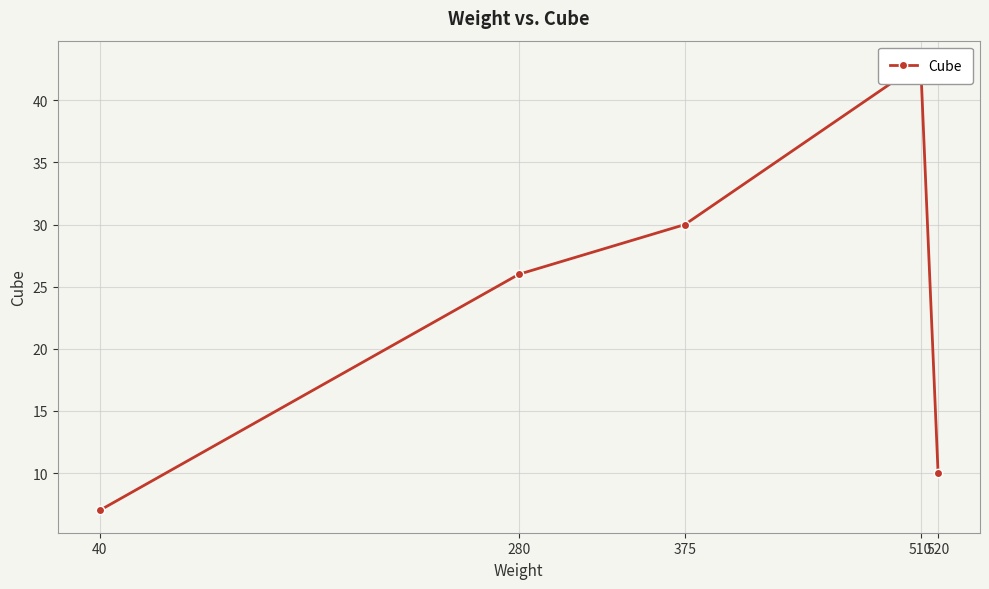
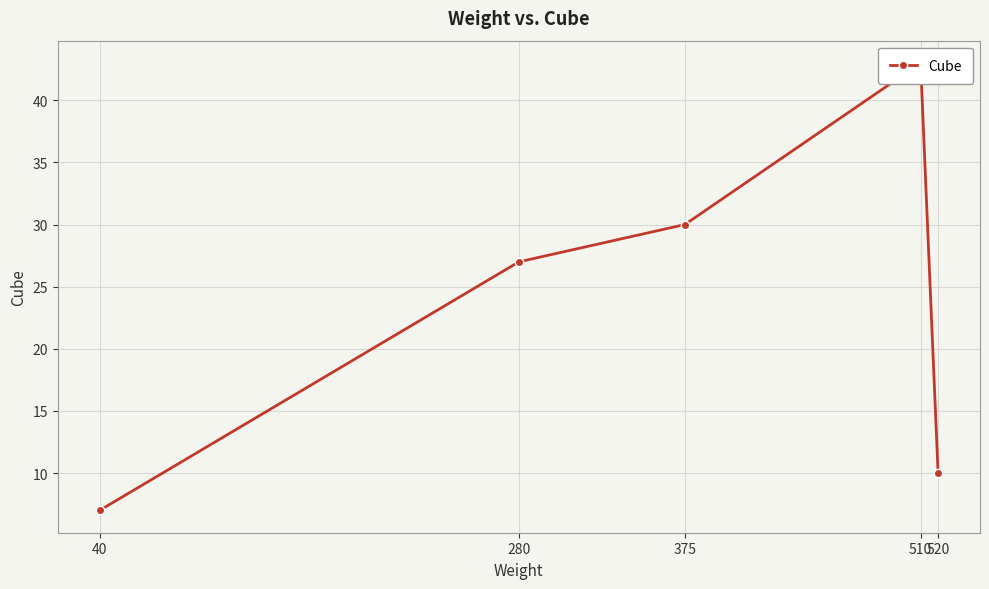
280: 26 -> 27
